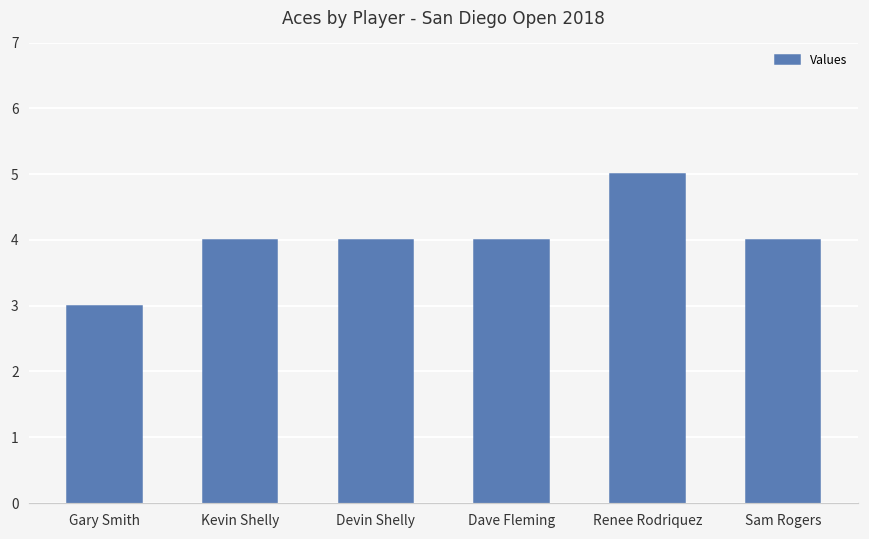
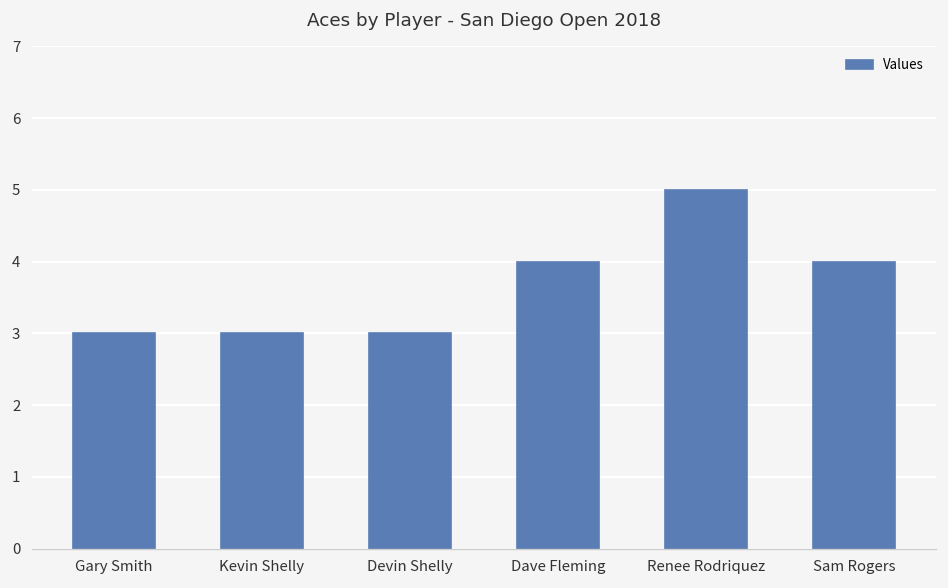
Kevin Shelly: 4 -> 3
Devin Shelly: 4 -> 3
